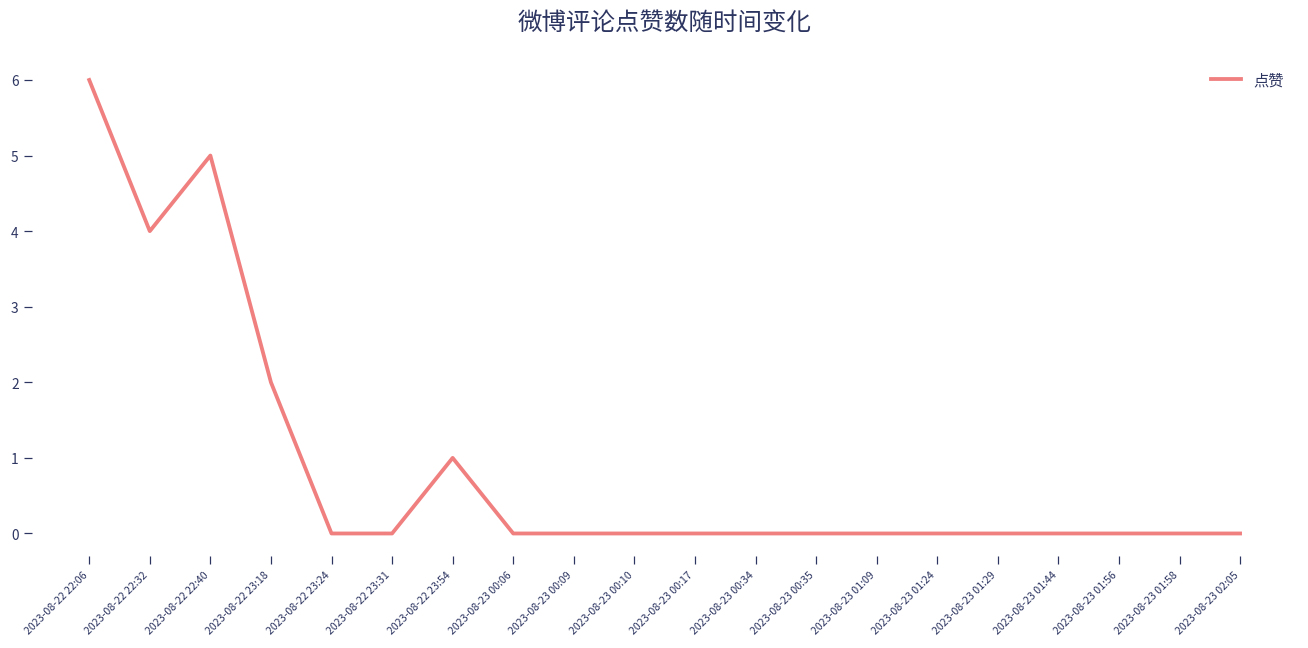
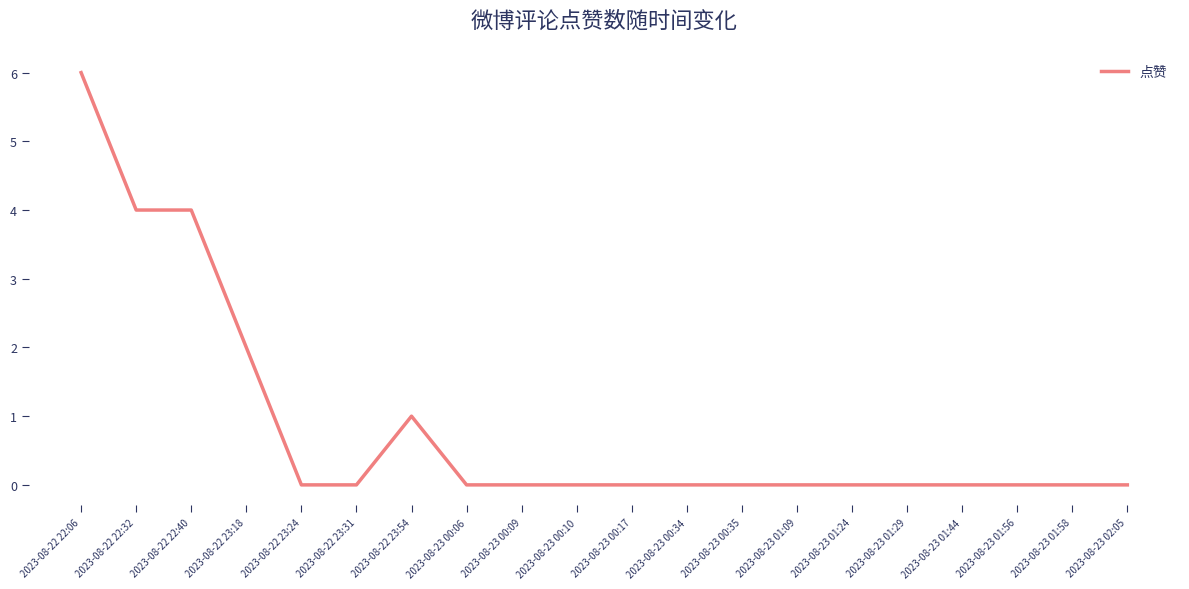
2023-08-22 22:40: 5 -> 4
